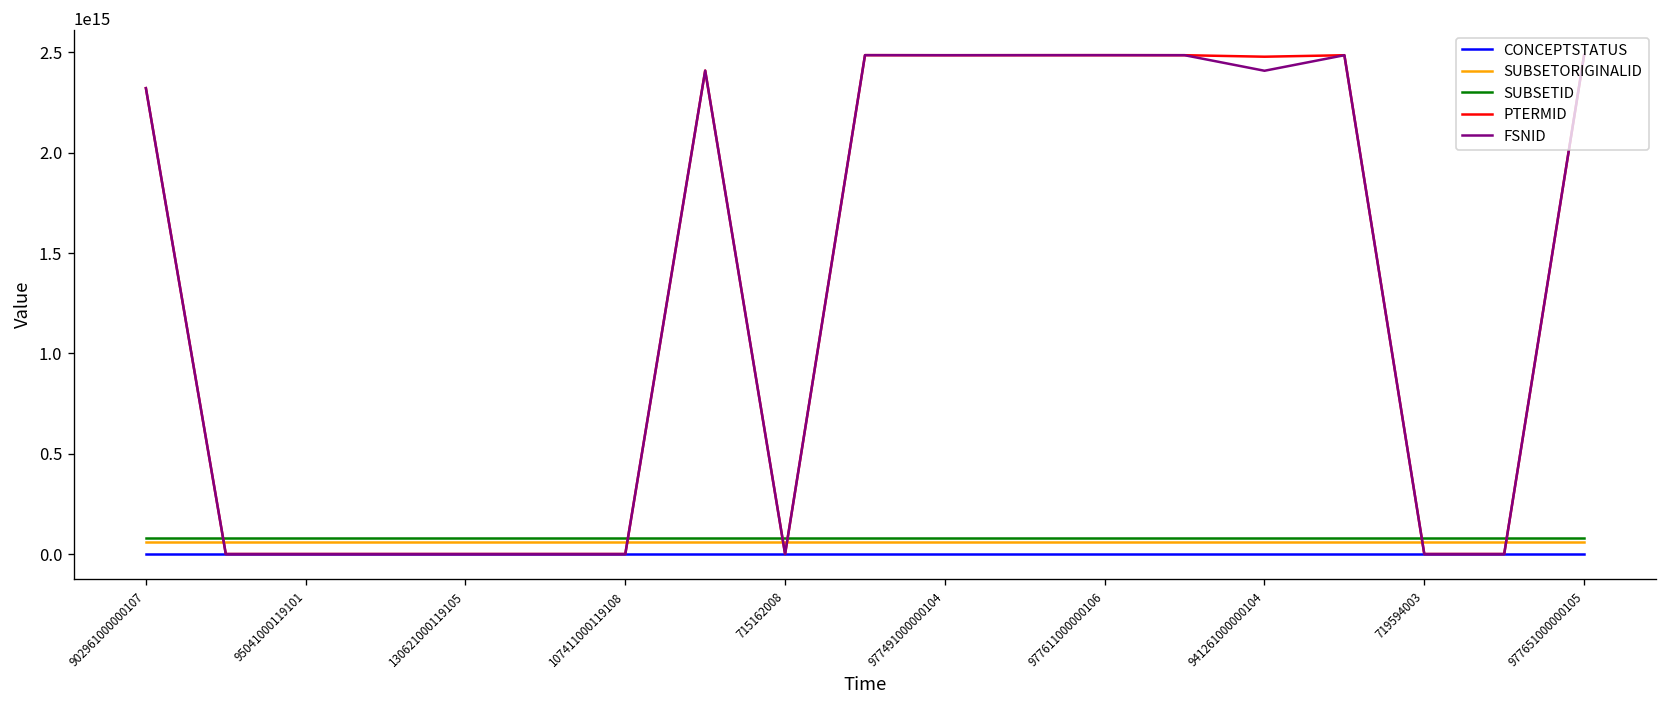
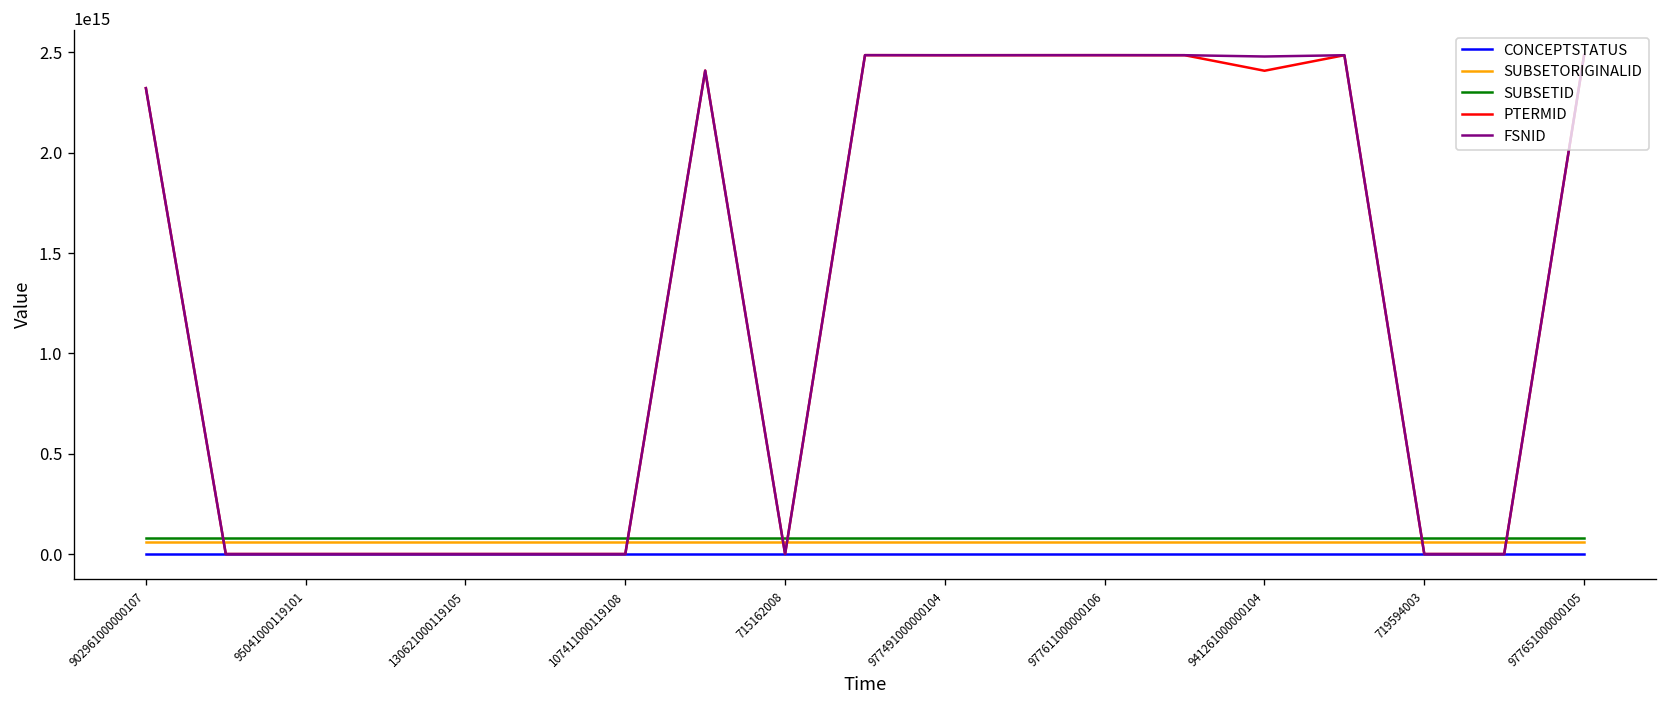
PTERMID, 941261000000104: 2480000000000000 -> 2410000000000000
FSNID, 941261000000104: 2410000000000000 -> 2480000000000000
